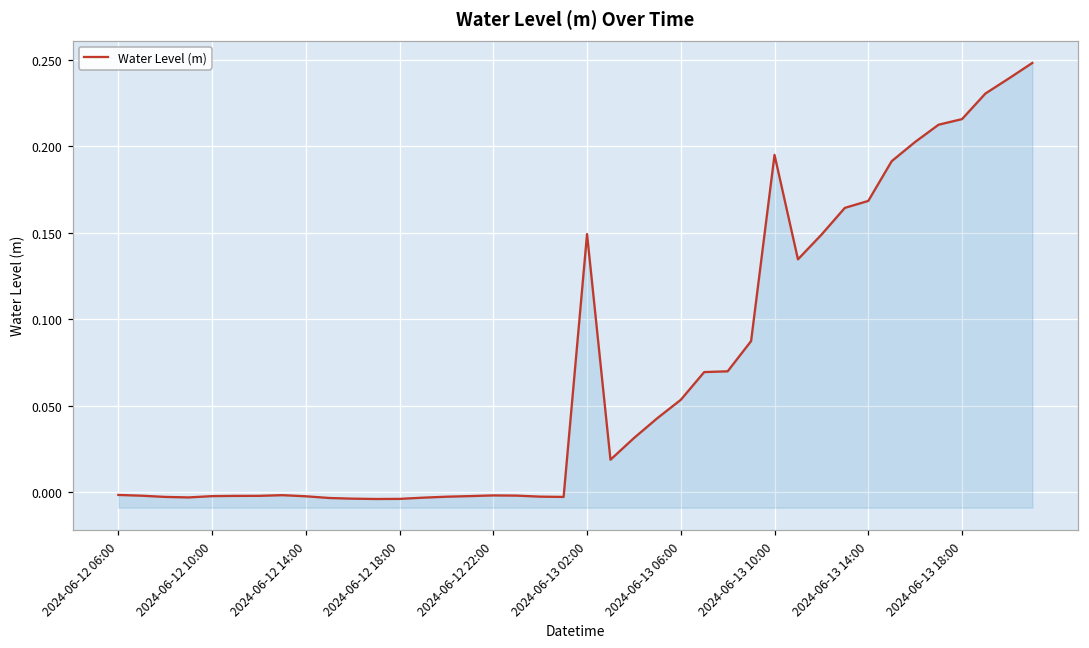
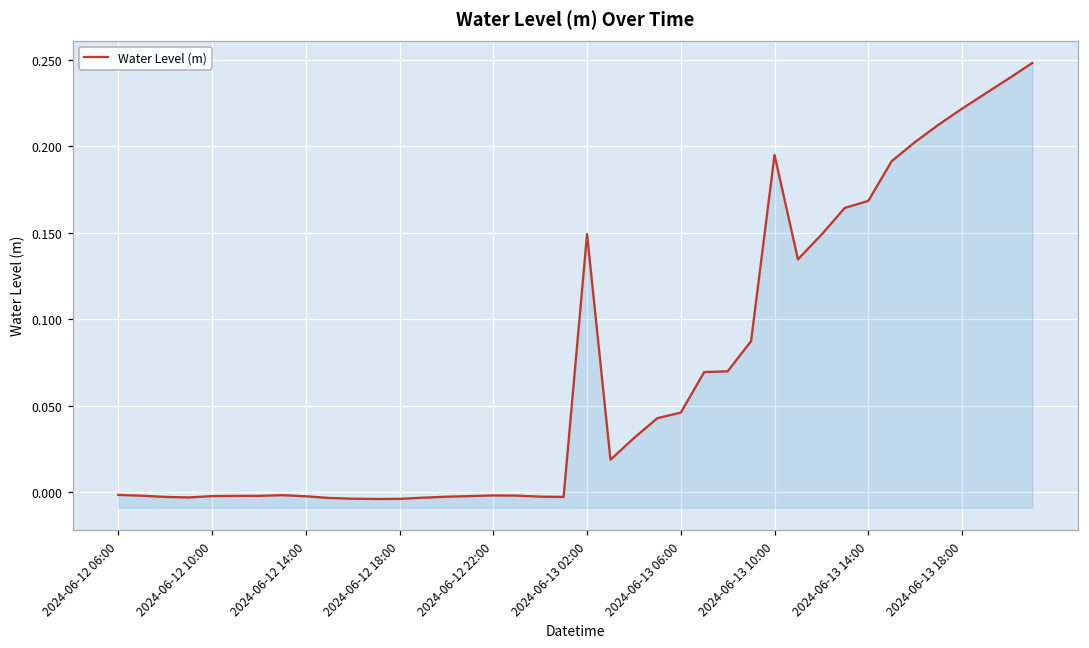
2024-06-13 06:00: 0.053 -> 0.046
2024-06-13 18:00: 0.216 -> 0.222
